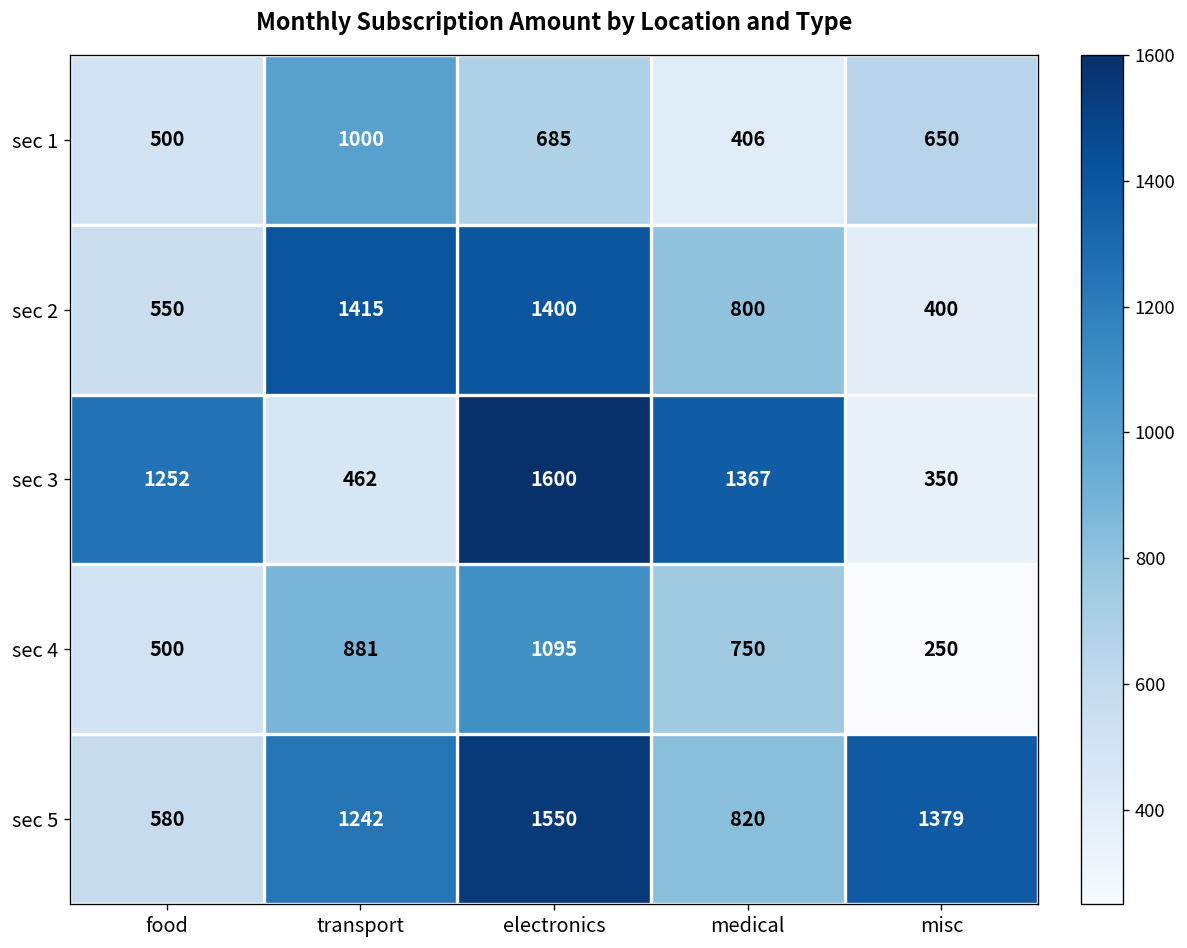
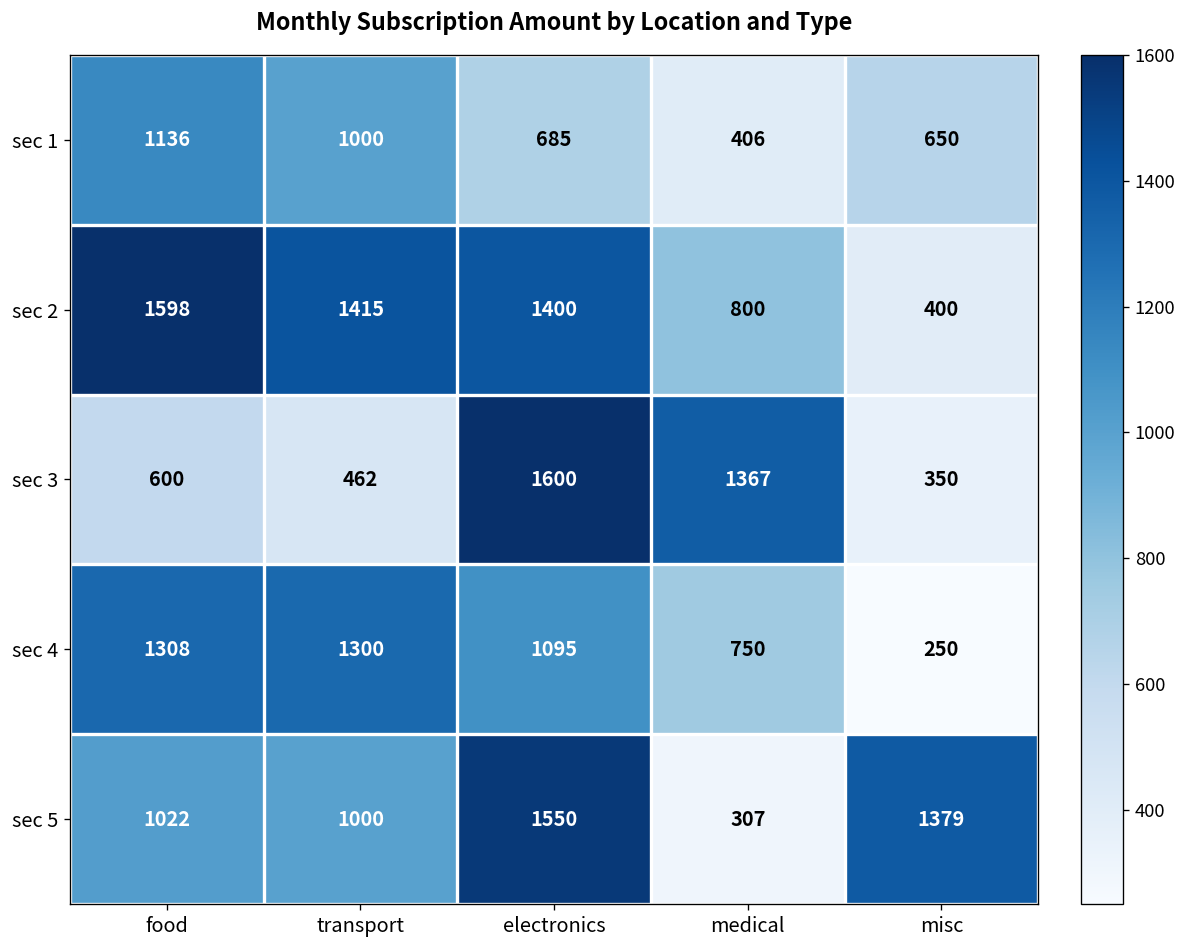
sec 1, food: 500 -> 1136
sec 2, food: 550 -> 1598
sec 3, food: 1252 -> 600
sec 4, food: 500 -> 1308
sec 4, transport: 881 -> 1300
sec 5, food: 580 -> 1022
sec 5, transport: 1242 -> 1000
sec 5, medical: 820 -> 307
